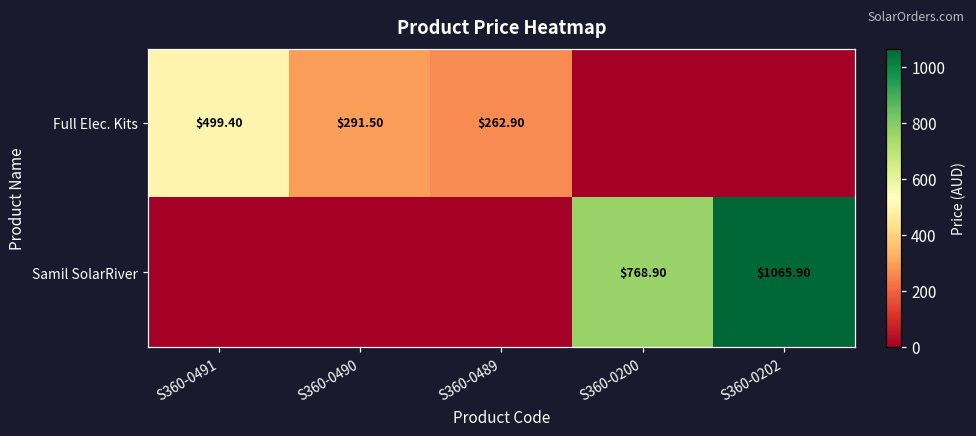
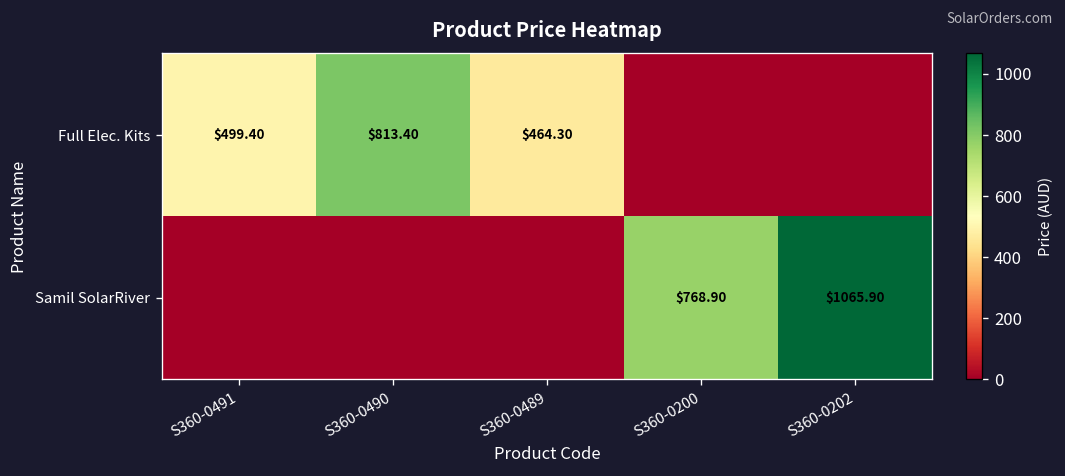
Full Elec. Kits, S360-0490: $291.50 -> $813.40
Full Elec. Kits, S360-0489: $262.90 -> $464.30
